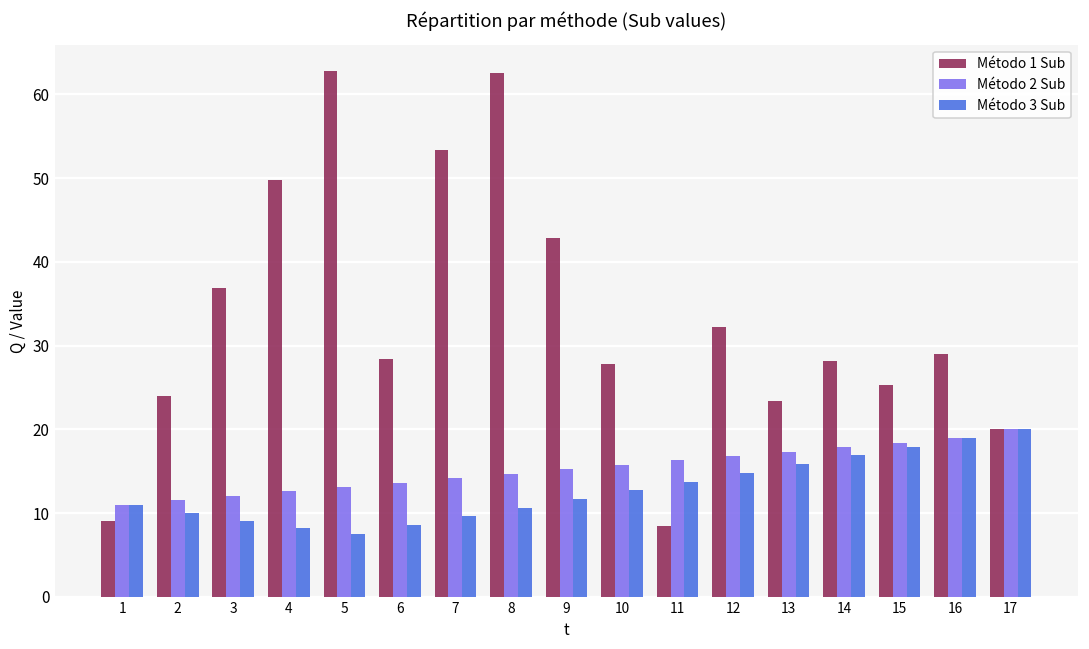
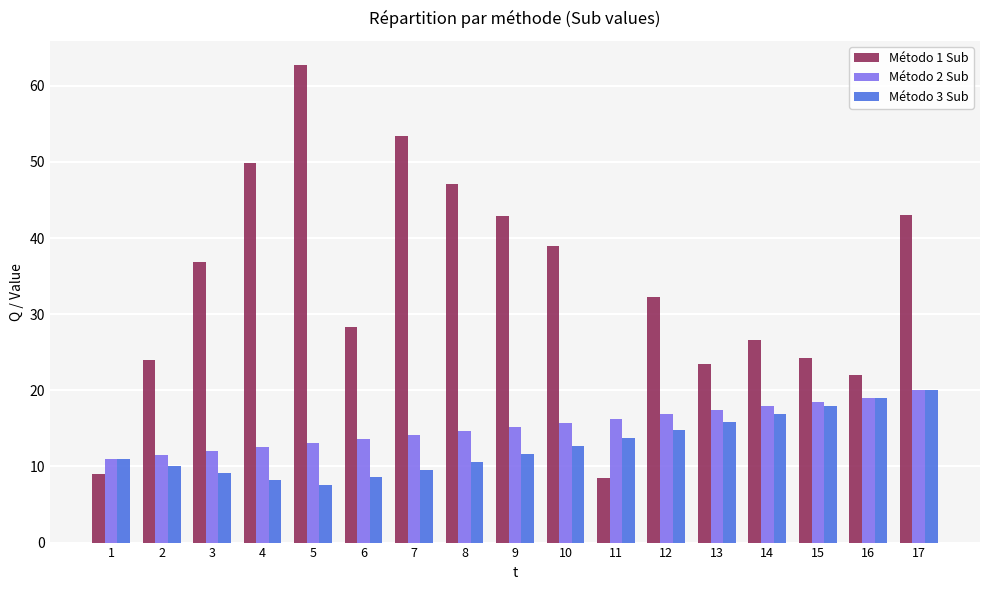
Método 1 Sub, 8: 63 -> 47
Método 1 Sub, 10: 28 -> 39
Método 1 Sub, 14: 28 -> 27
Método 1 Sub, 15: 25 -> 24
Método 1 Sub, 16: 29 -> 22
Método 1 Sub, 17: 20 -> 43
